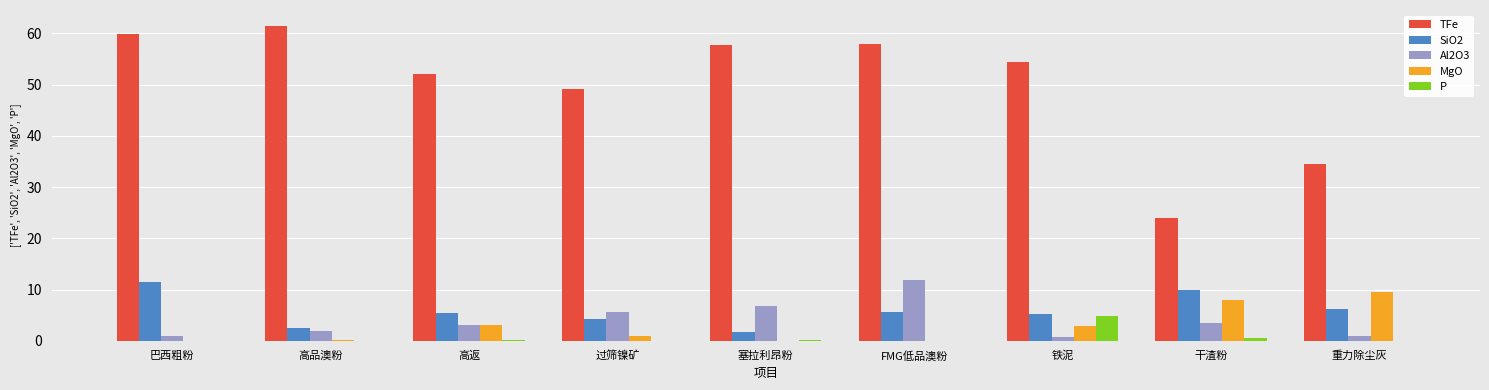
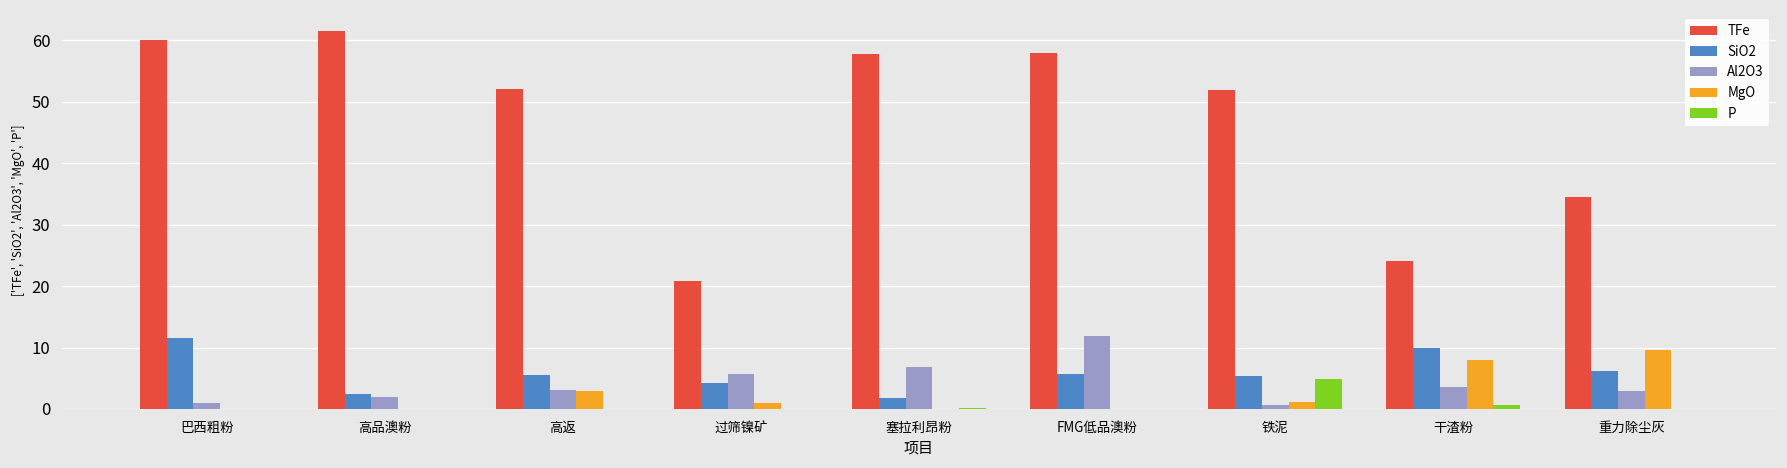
TFe, 过筛镍矿: 49 -> 21
TFe, 铁泥: 55 -> 52
MgO, 铁泥: 3 -> 1
Al2O3, 重力除尘灰: 1 -> 3
